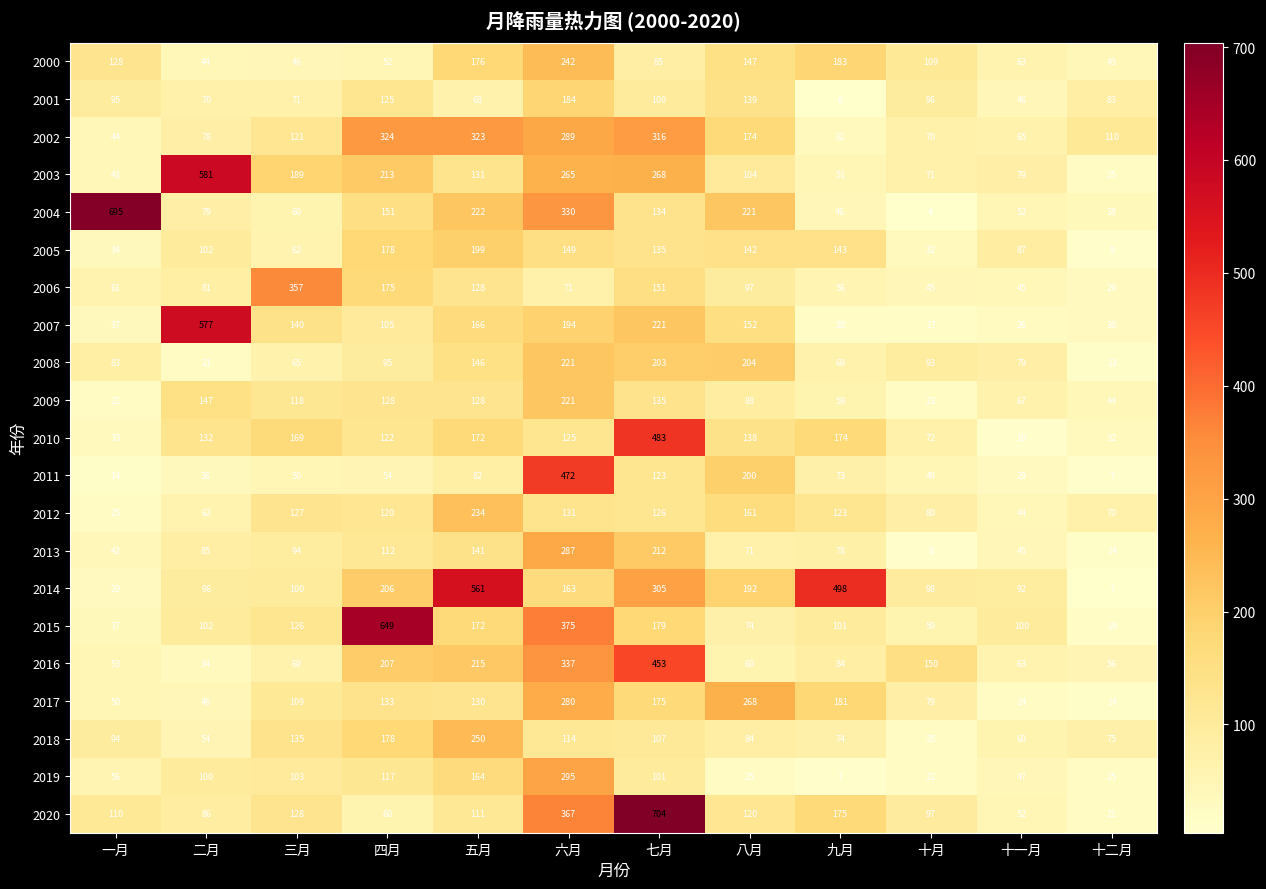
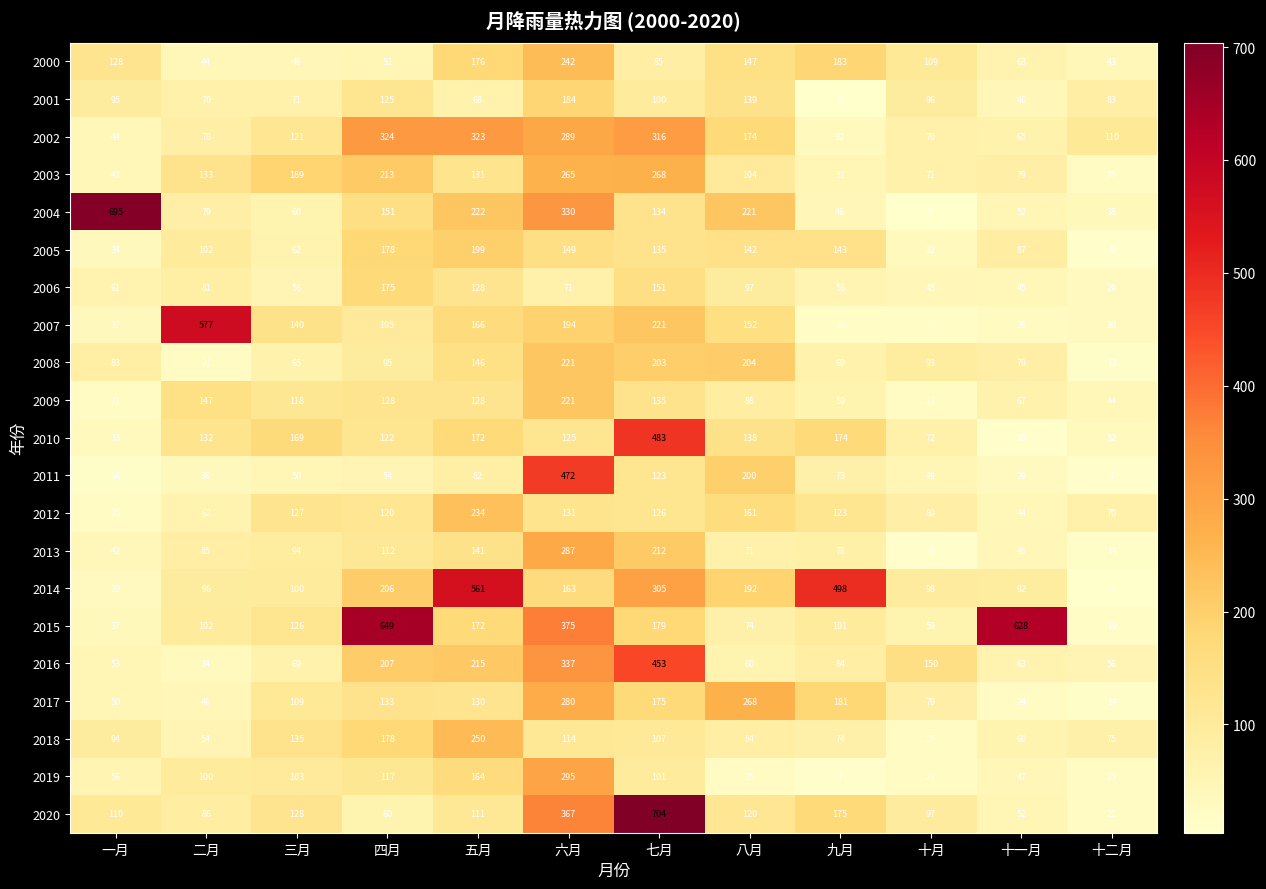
2003, 二月: 581 -> 133
2006, 三月: 357 -> 56
2015, 十一月: 100 -> 628
